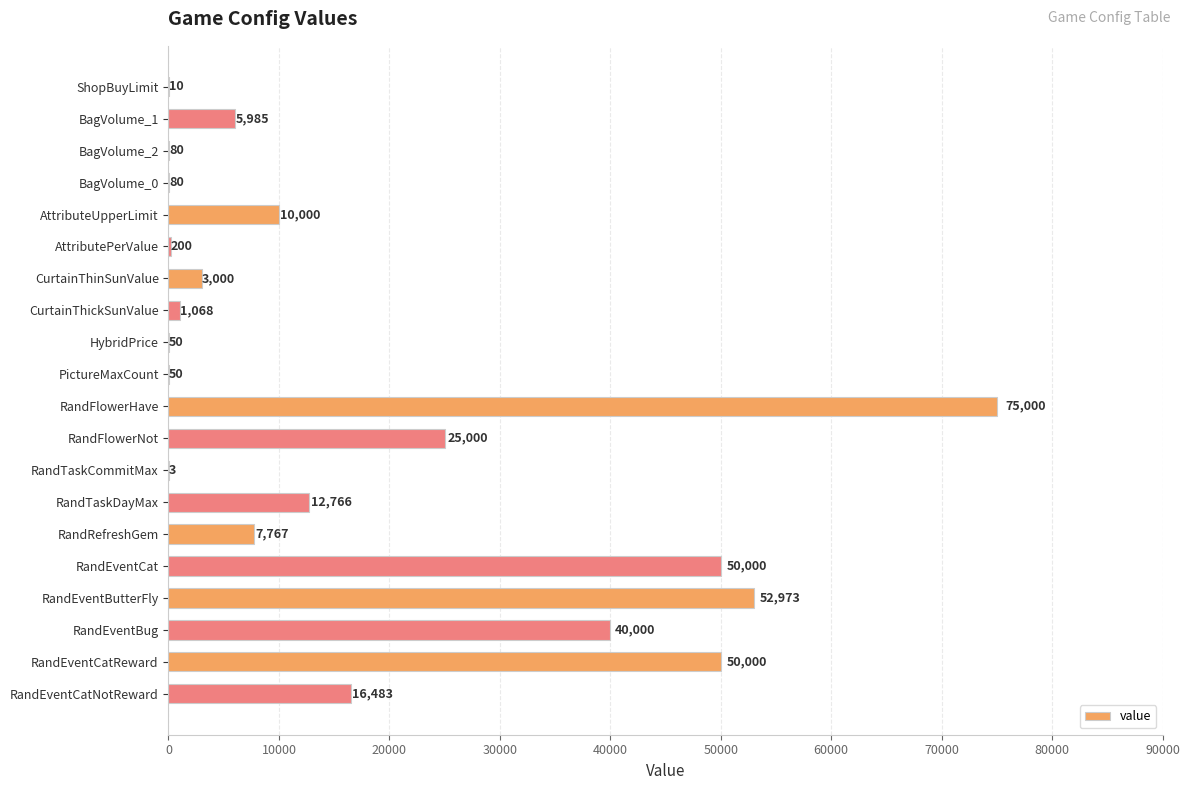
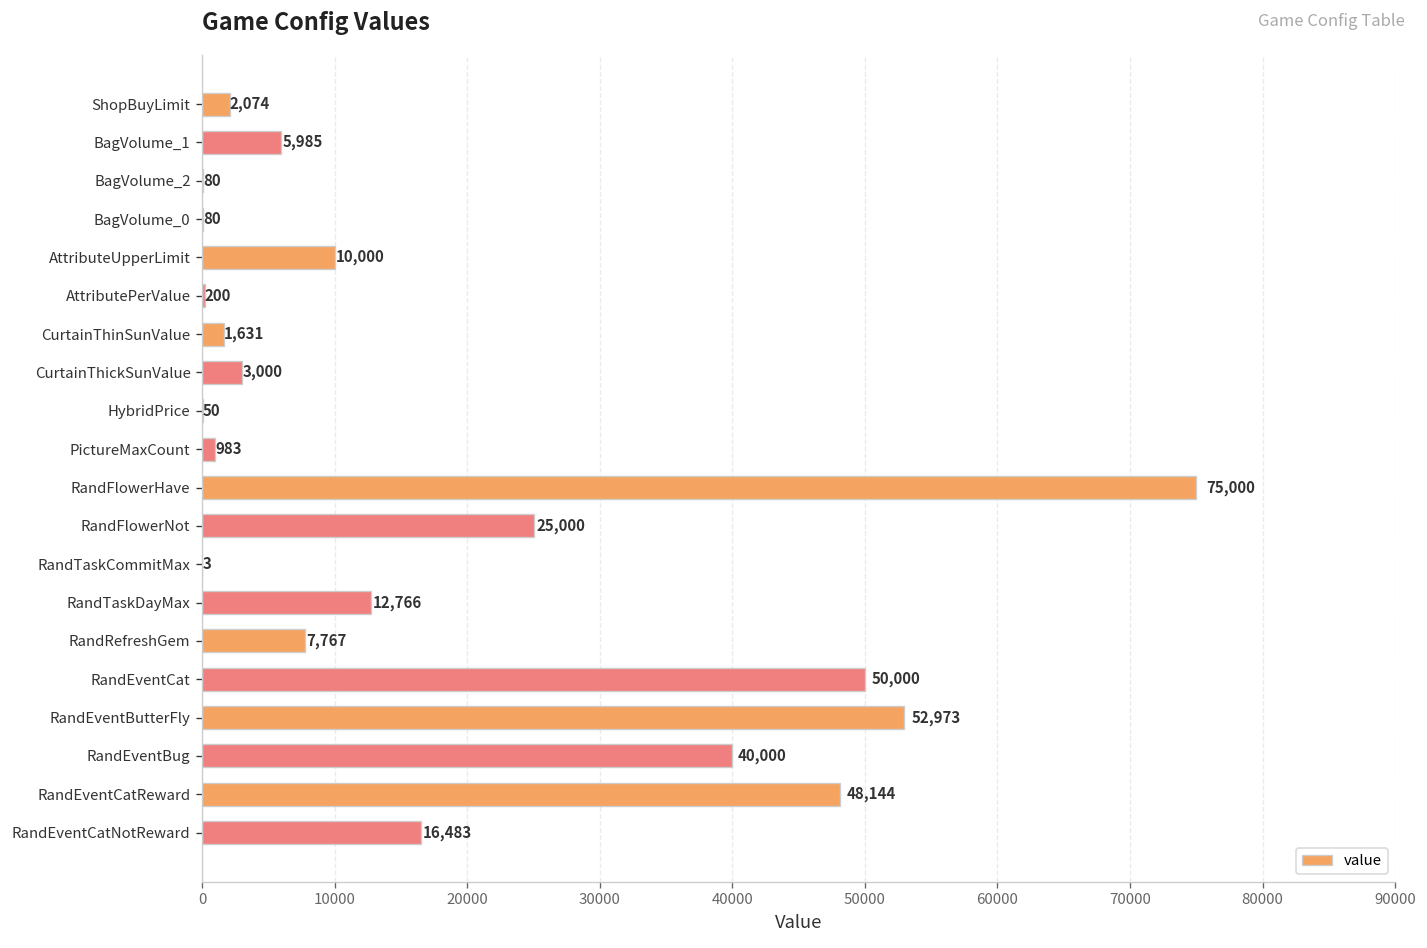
ShopBuyLimit: 10 -> 2,074
CurtainThinSunValue: 3,000 -> 1,631
CurtainThickSunValue: 1,068 -> 3,000
PictureMaxCount: 50 -> 983
RandEventCatReward: 50,000 -> 48,144
